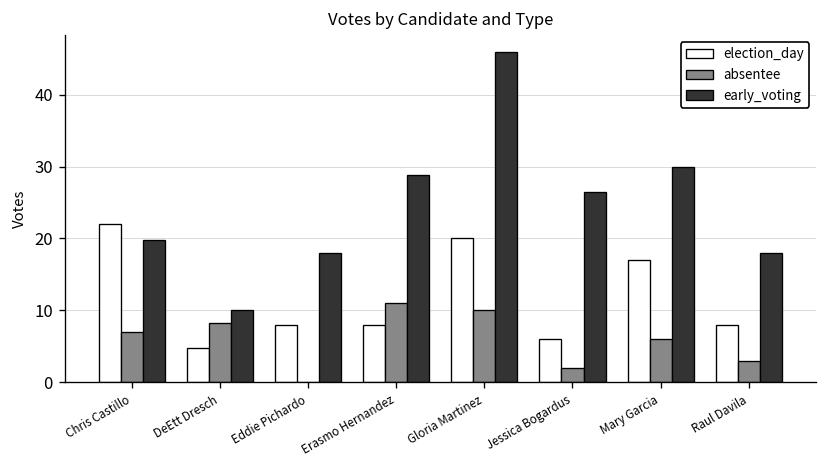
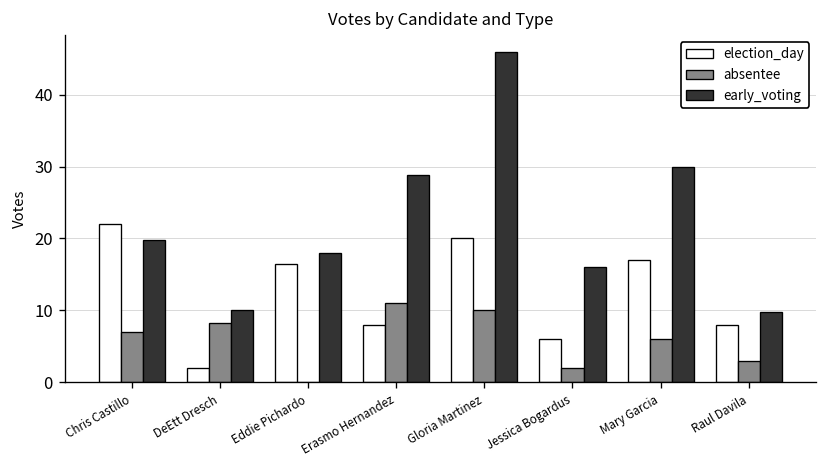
election_day, DeEtt Dresch: 5 -> 2
election_day, Eddie Pichardo: 8 -> 16
early_voting, Jessica Bogardus: 27 -> 16
early_voting, Raul Davila: 18 -> 10
